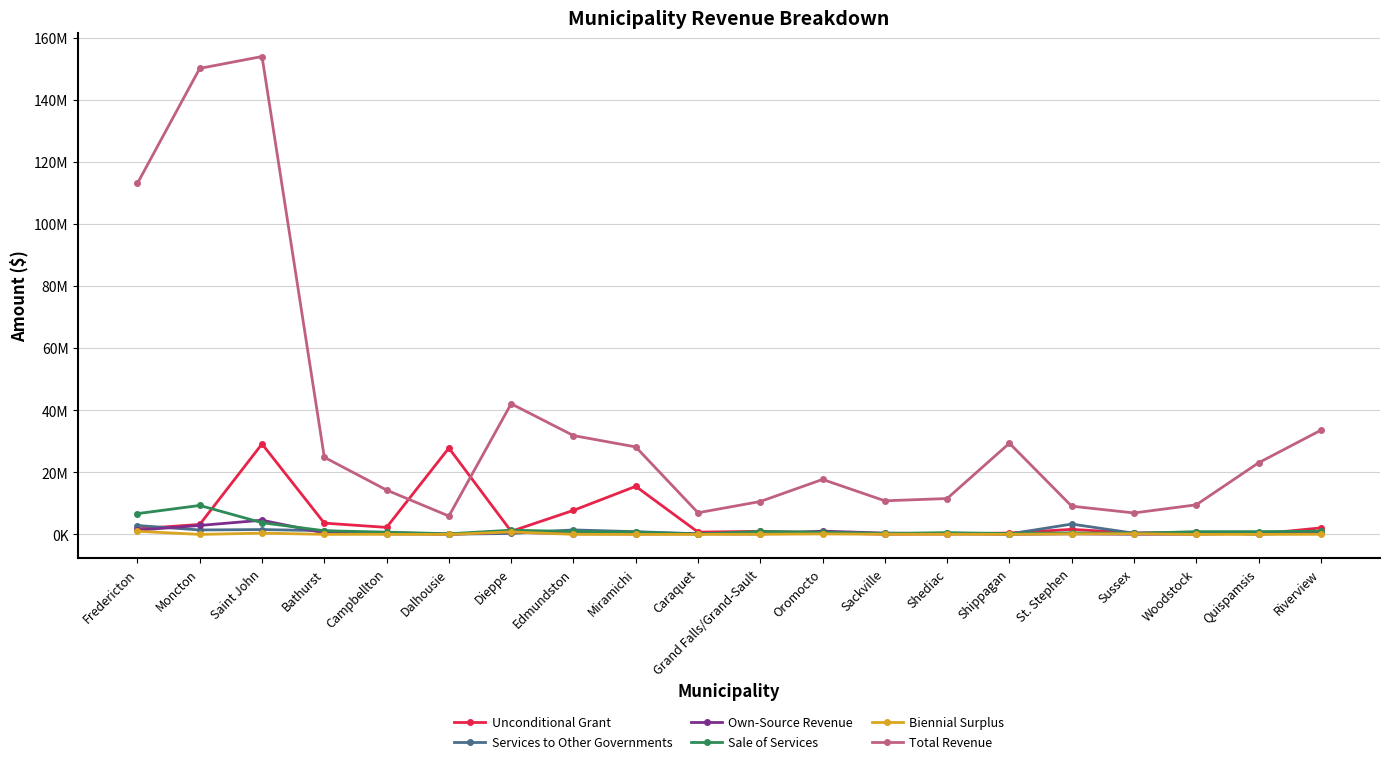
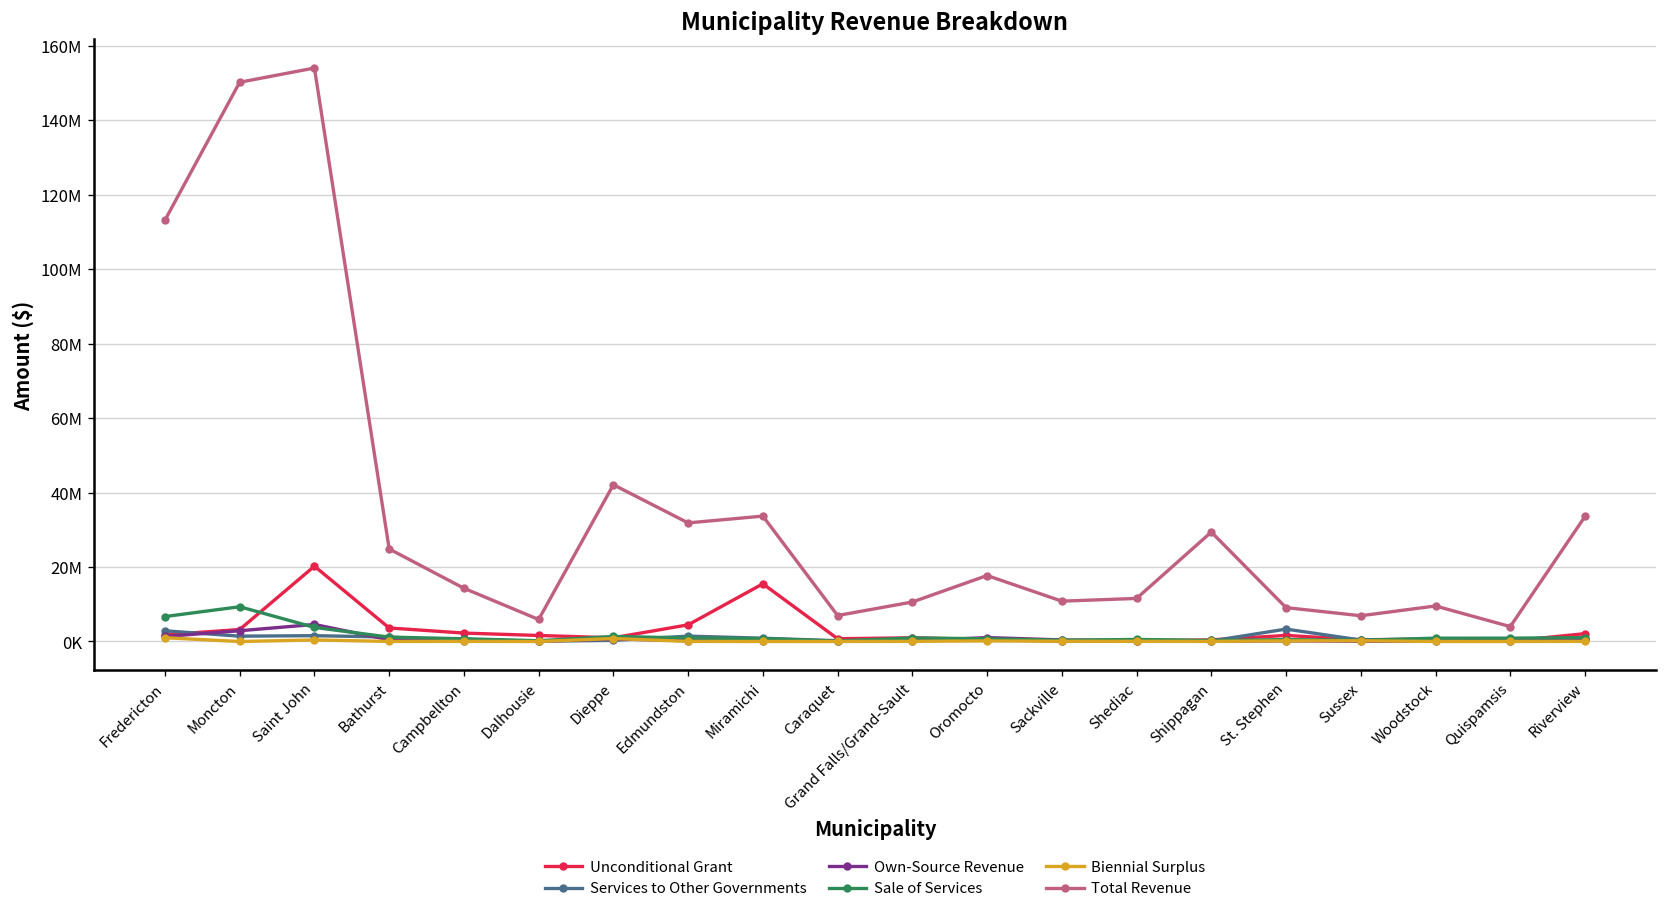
Unconditional Grant, Saint John: 29000000 -> 20000000
Unconditional Grant, Dalhousie: 28000000 -> 2000000
Unconditional Grant, Edmundston: 8000000 -> 4000000
Total Revenue, Miramichi: 28000000 -> 34000000
Total Revenue, Quispamsis: 23000000 -> 4000000
